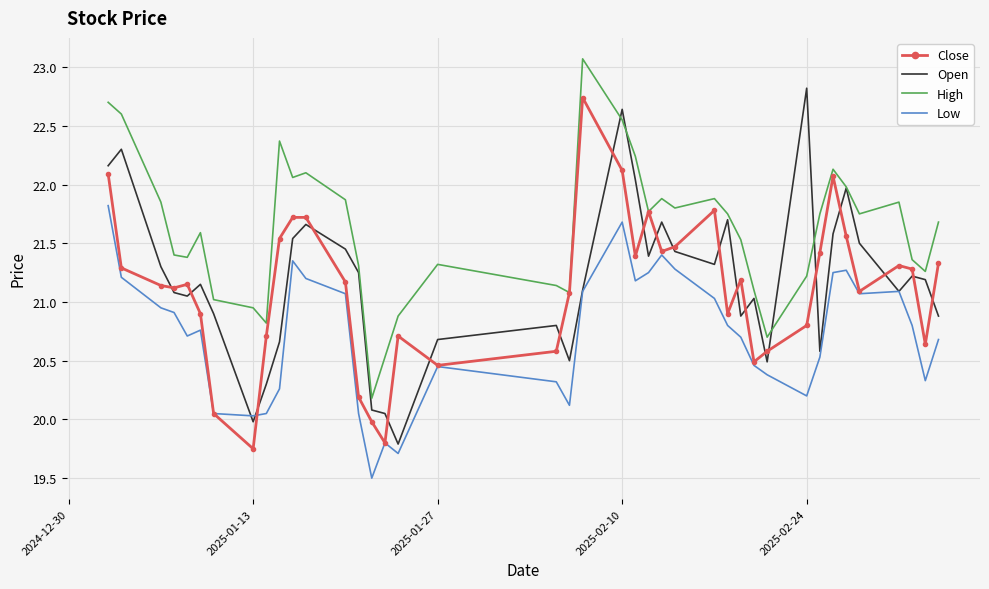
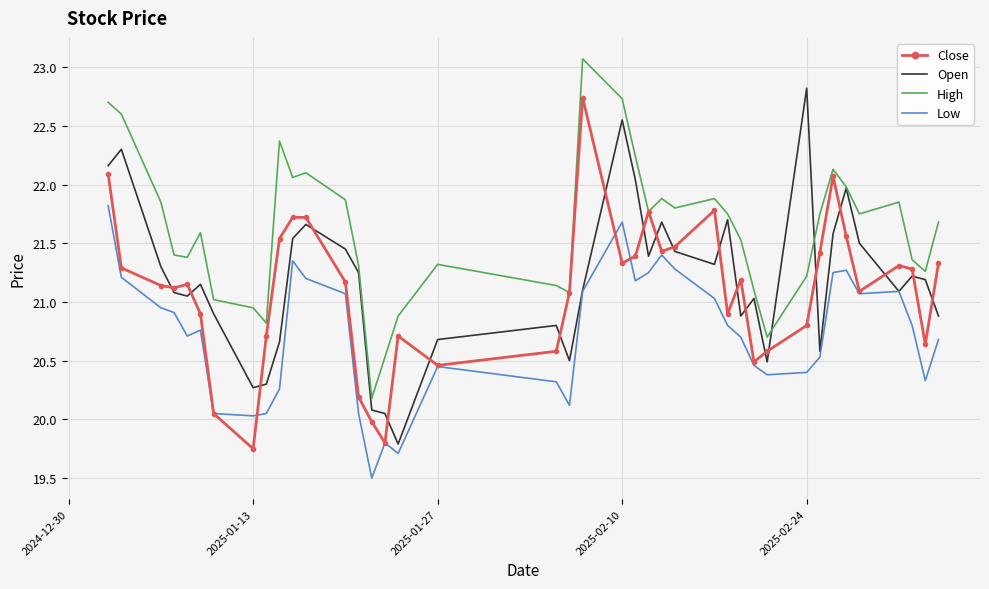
Open, 2025-01-13: 19.98 -> 20.27
Close, 2025-02-10: 22.12 -> 21.33
Open, 2025-02-10: 22.64 -> 22.55
High, 2025-02-10: 22.55 -> 22.73
Low, 2025-02-24: 20.2 -> 20.4
